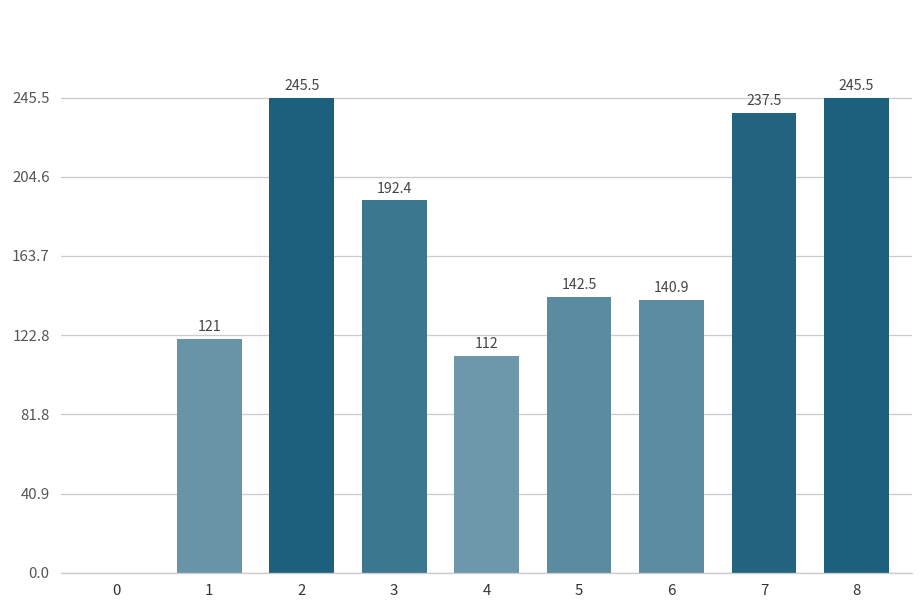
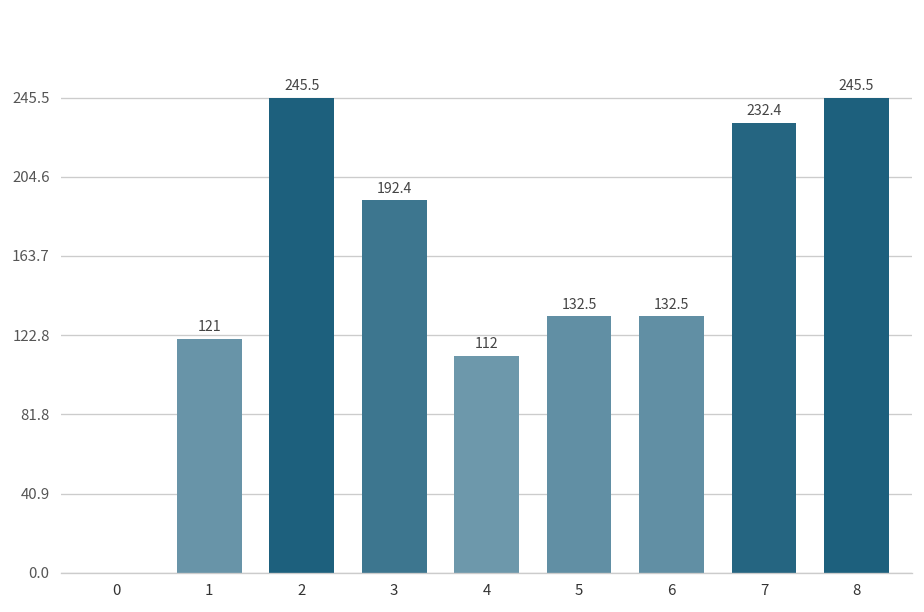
5: 142.5 -> 132.5
6: 140.9 -> 132.5
7: 237.5 -> 232.4
